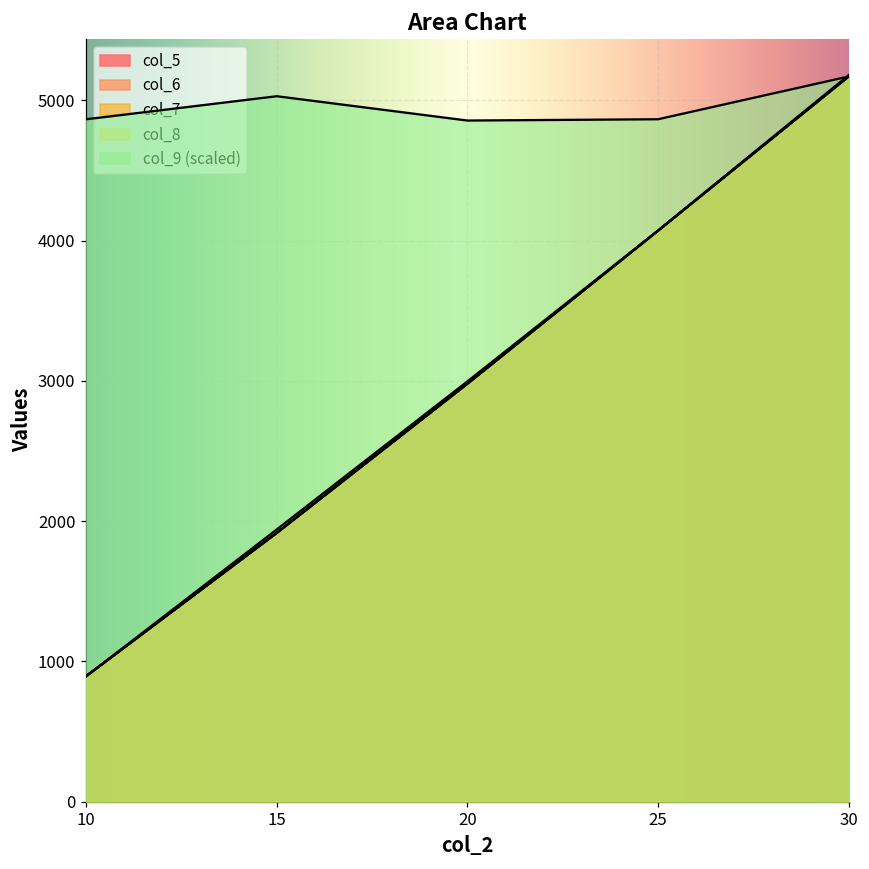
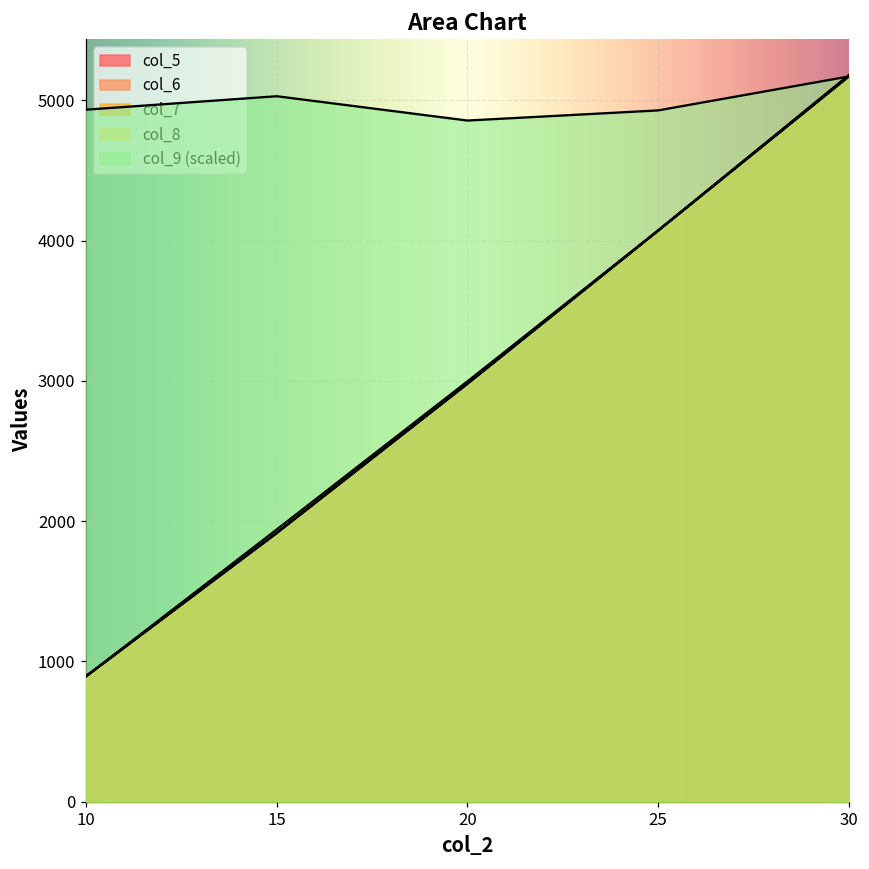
col_9 (scaled), 10: 4860 -> 4930
col_9 (scaled), 25: 4870 -> 4930
